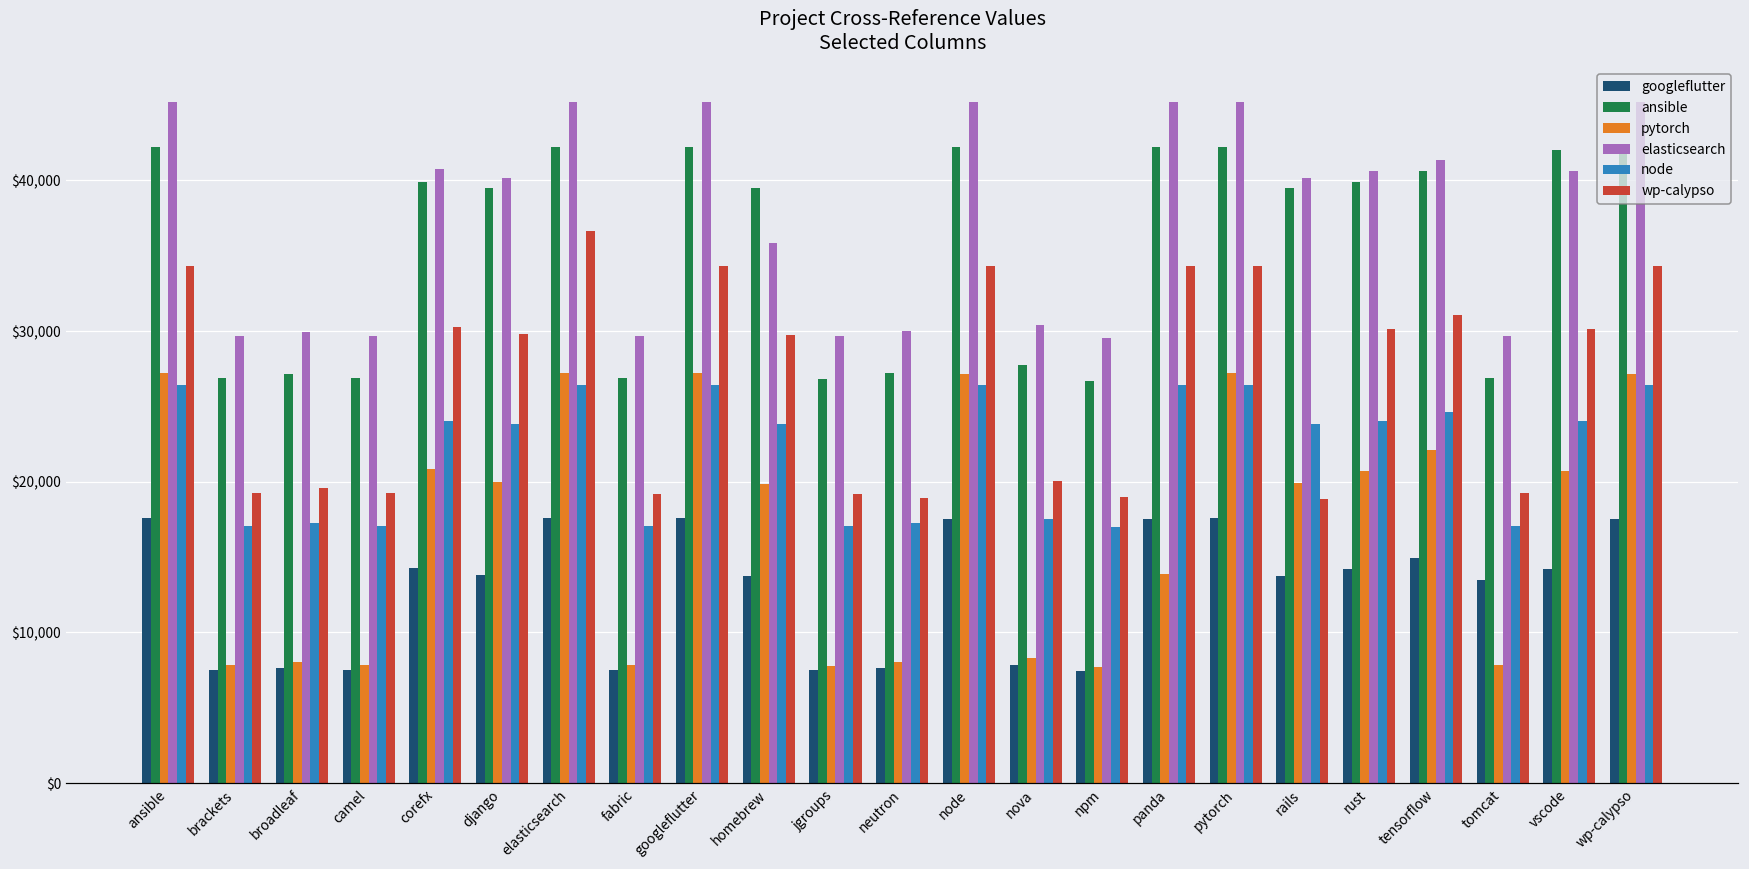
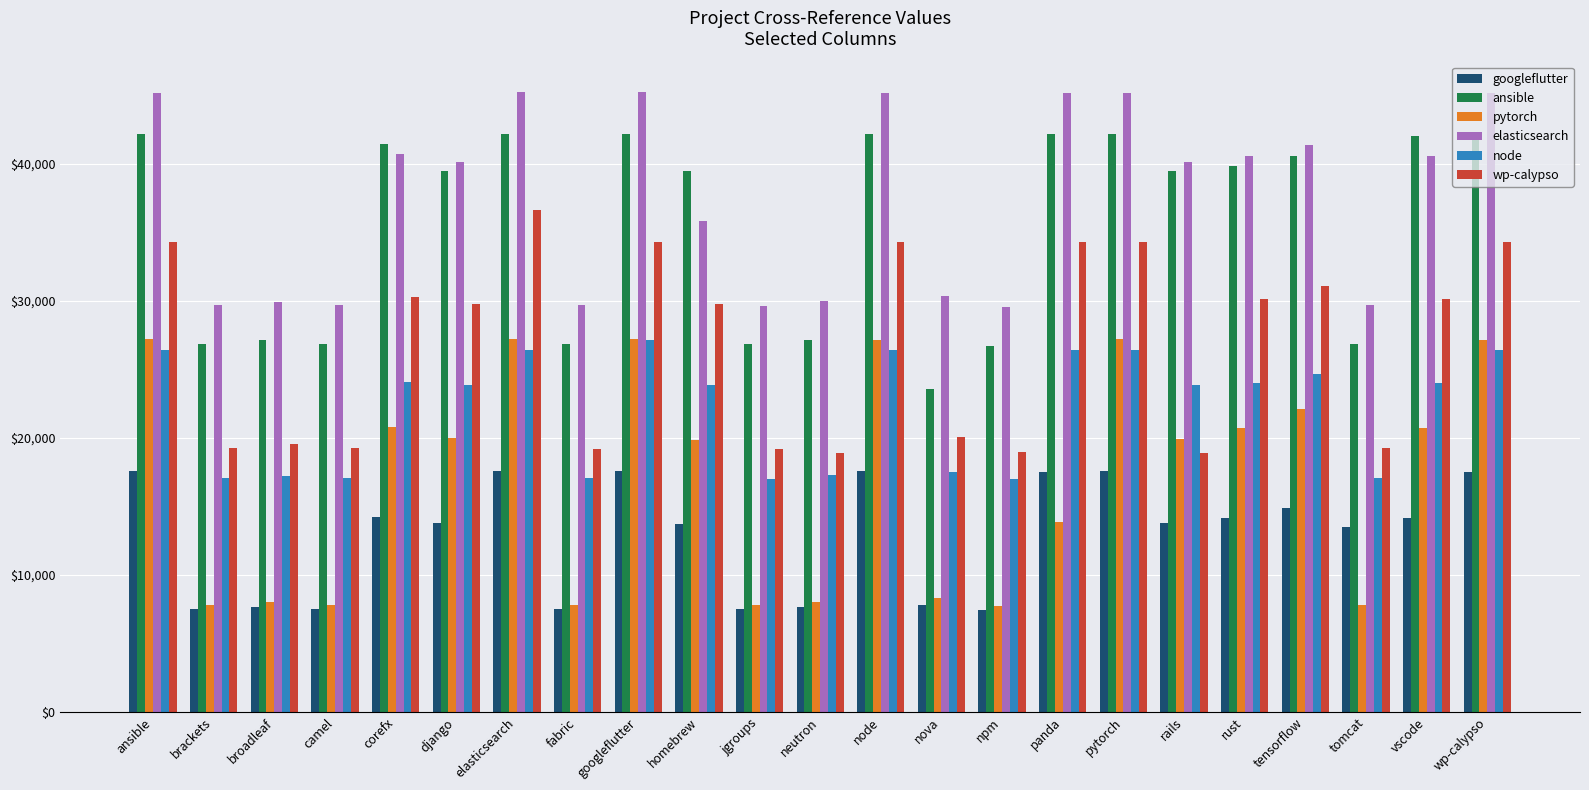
ansible, corefx: $39,900 -> $41,500
node, googleflutter: $26,400 -> $27,200
ansible, nova: $27,700 -> $23,600
